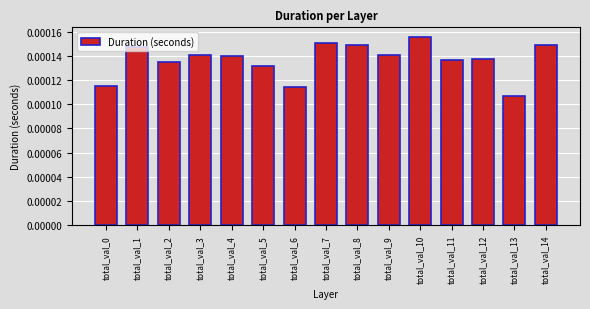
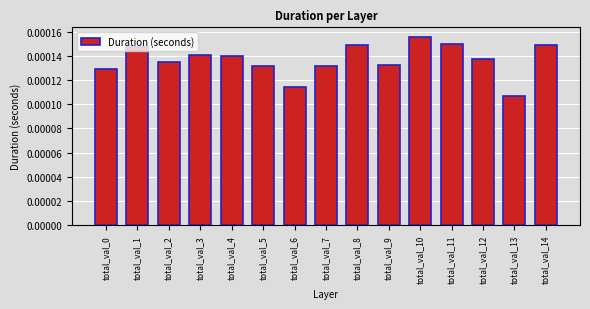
total_val_0: 0.000115 -> 0.000129
total_val_7: 0.000151 -> 0.000132
total_val_9: 0.000141 -> 0.000132
total_val_11: 0.000136 -> 0.000150
